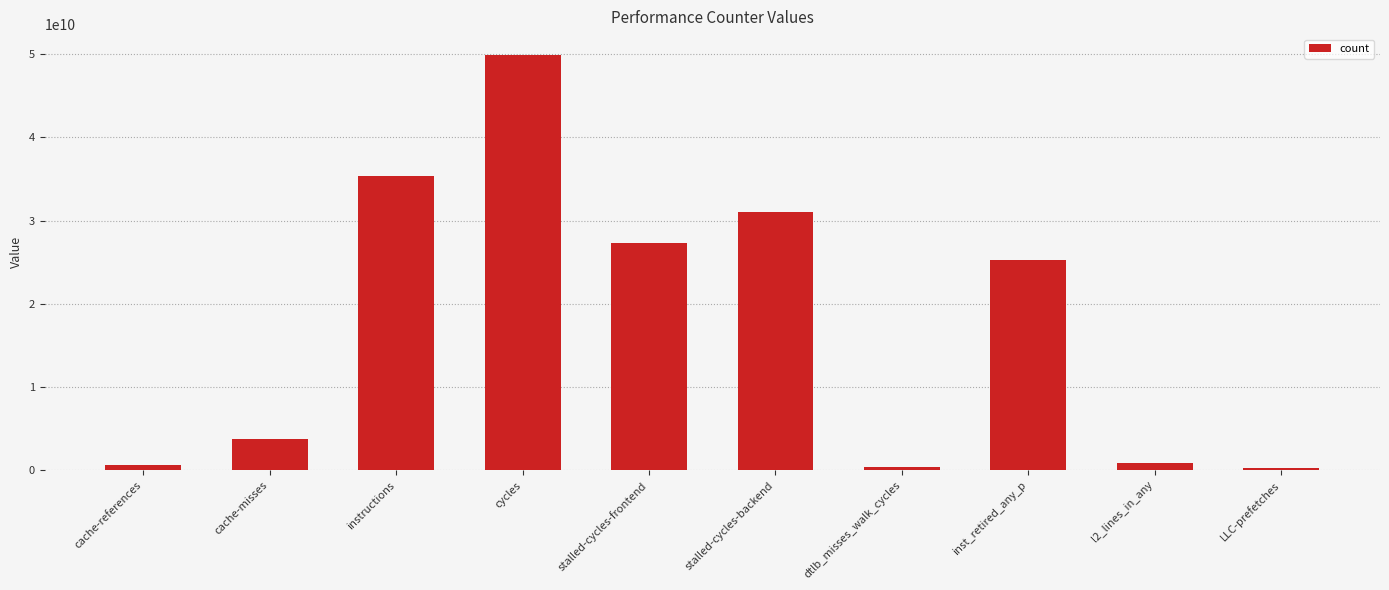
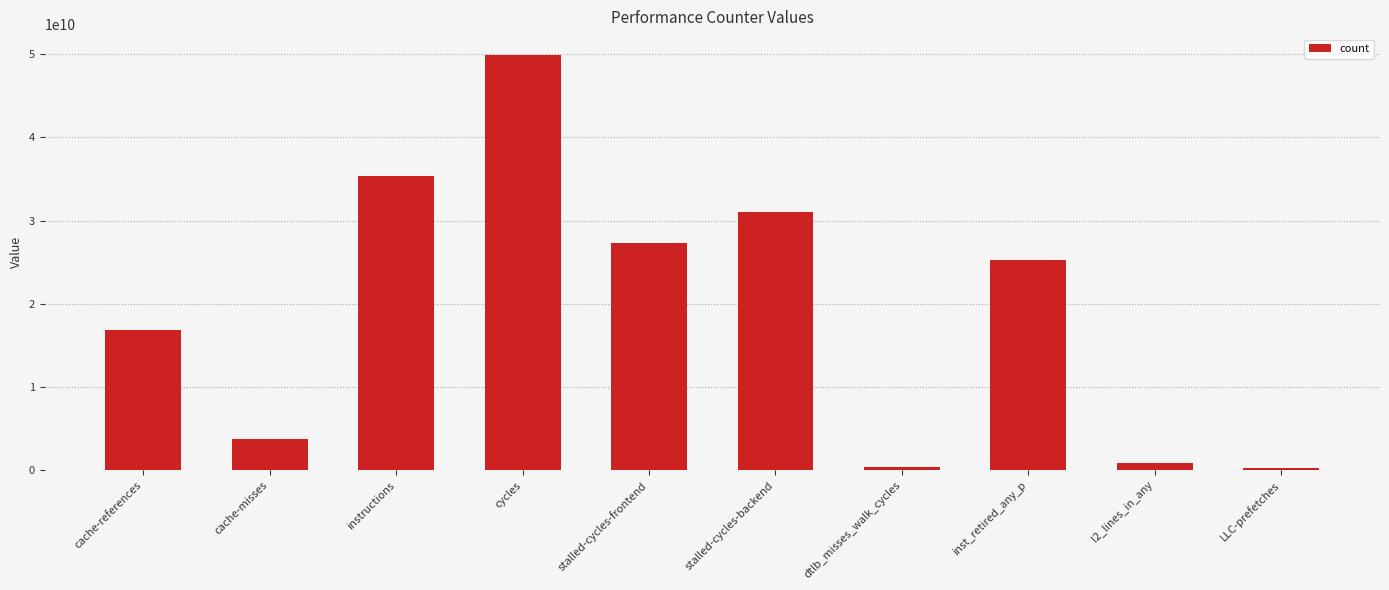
cache-references: 1000000000 -> 17000000000
